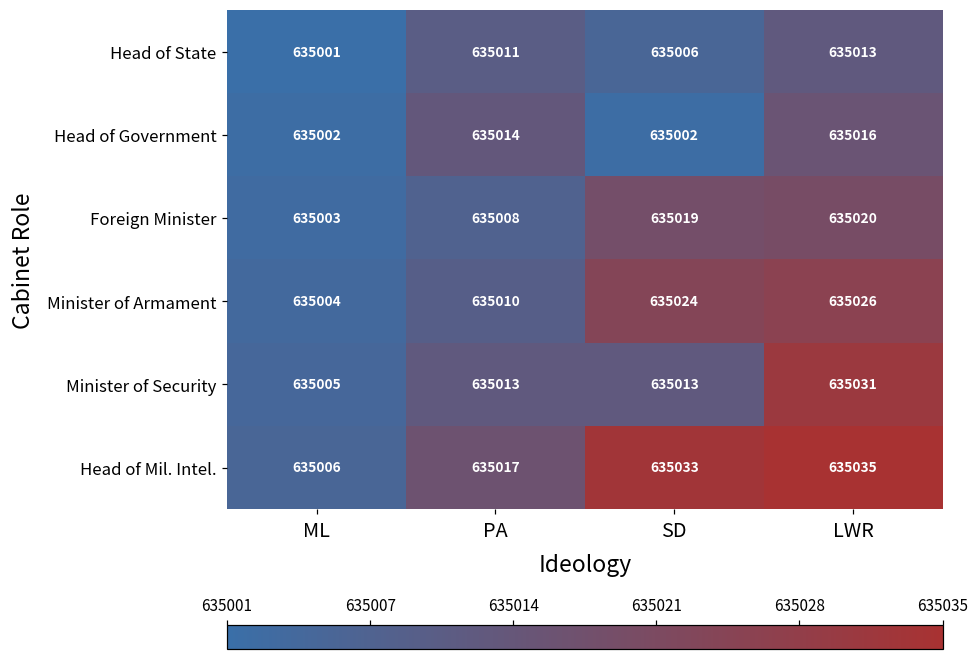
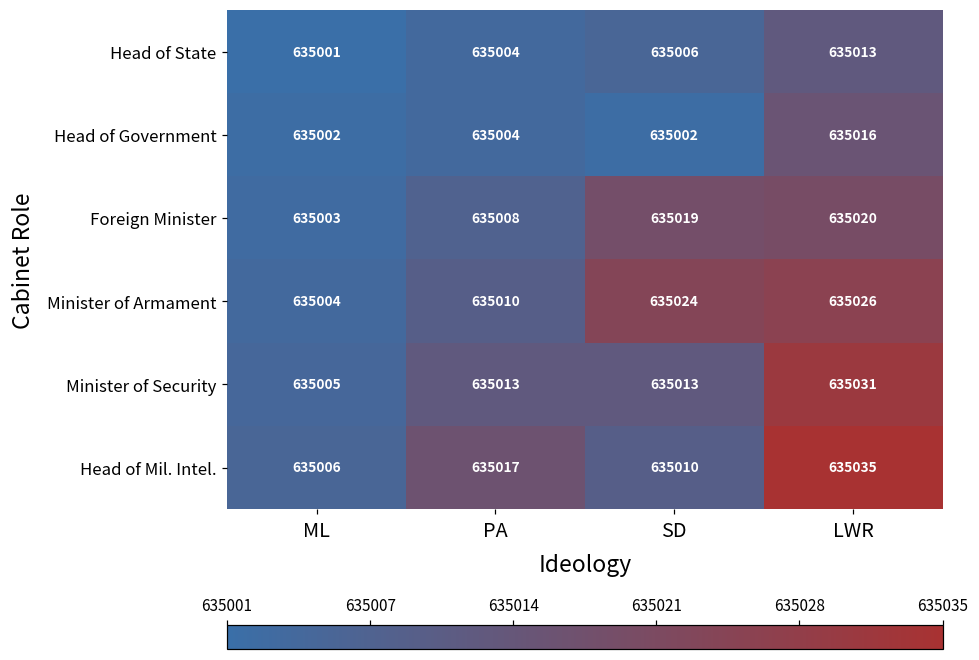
Head of State, PA: 635011 -> 635004
Head of Government, PA: 635014 -> 635004
Head of Mil. Intel., SD: 635033 -> 635010
